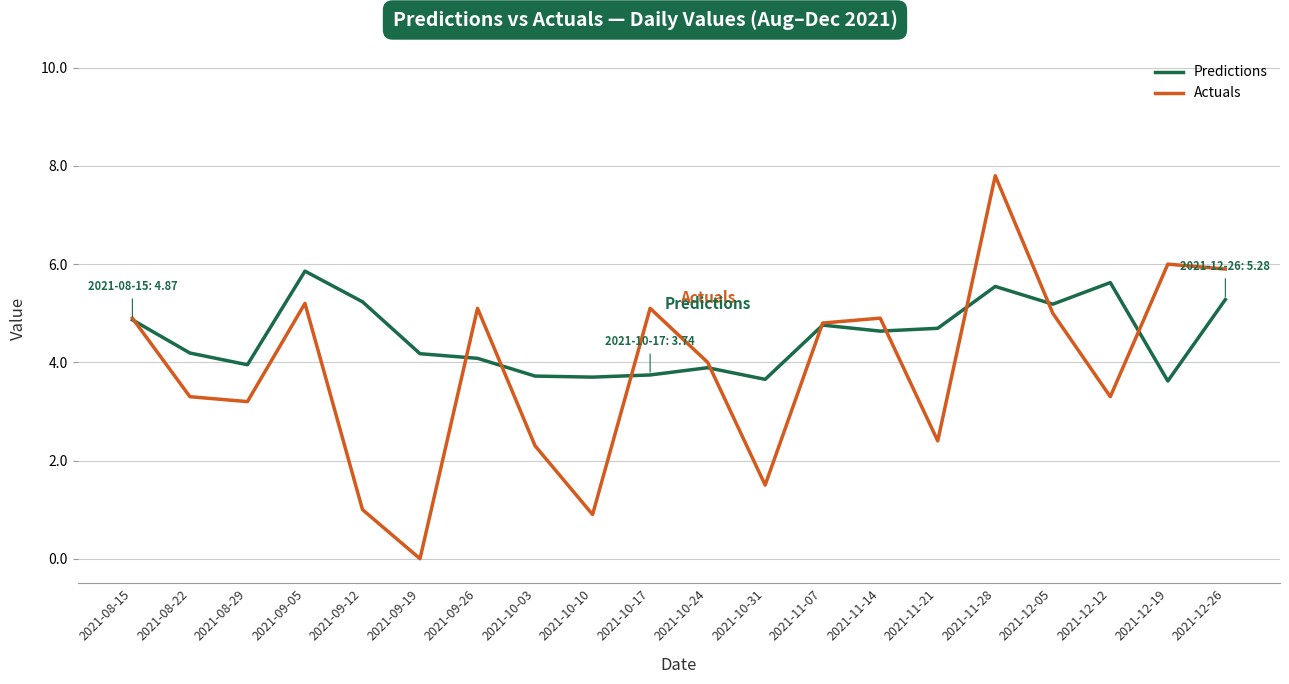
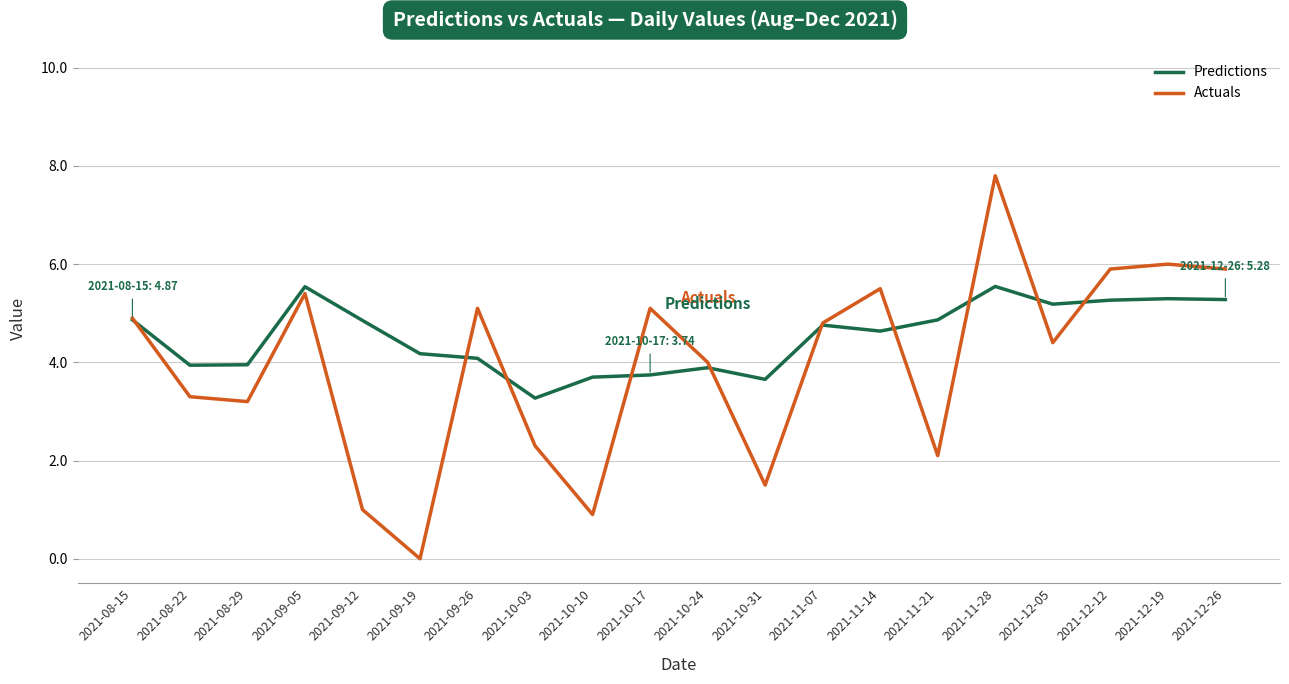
Predictions, 2021-08-22: 4.2 -> 3.9
Predictions, 2021-09-05: 5.9 -> 5.5
Actuals, 2021-09-05: 5.2 -> 5.4
Predictions, 2021-09-12: 5.2 -> 4.9
Predictions, 2021-10-03: 3.7 -> 3.3
Actuals, 2021-11-14: 4.9 -> 5.5
Predictions, 2021-11-21: 4.7 -> 4.9
Actuals, 2021-11-21: 2.4 -> 2.1
Actuals, 2021-12-05: 5.0 -> 4.4
Predictions, 2021-12-12: 5.6 -> 5.3
Actuals, 2021-12-12: 3.3 -> 5.9
Predictions, 2021-12-19: 3.6 -> 5.3
